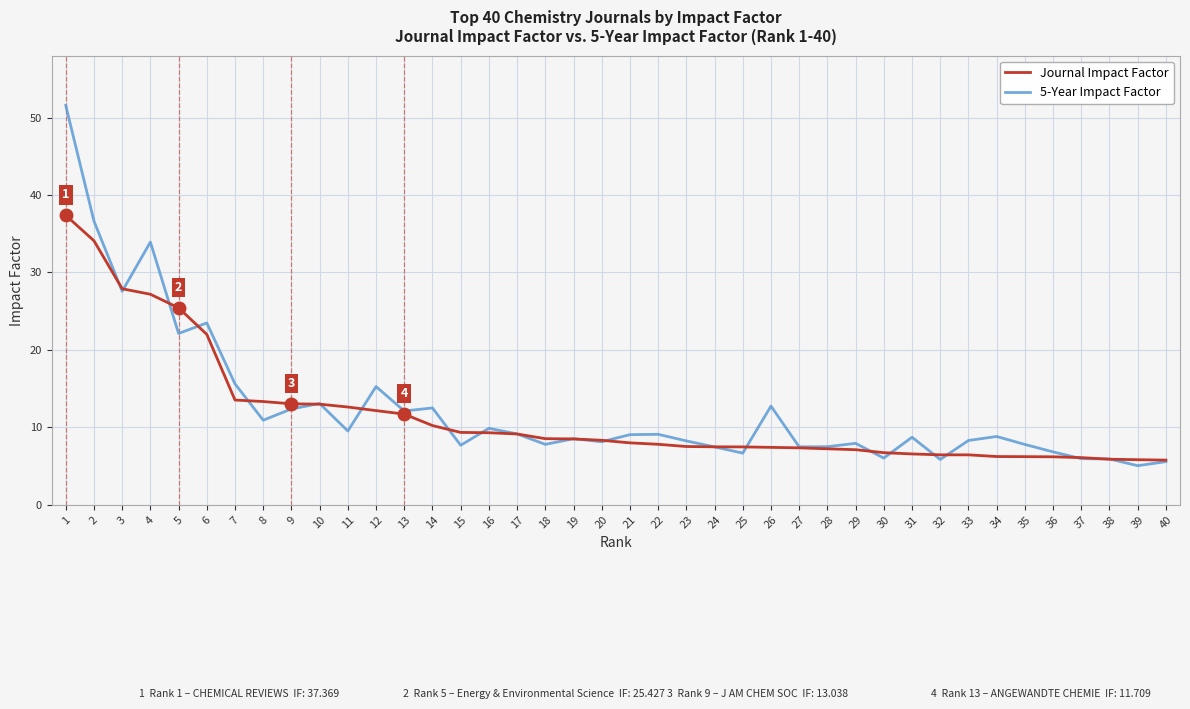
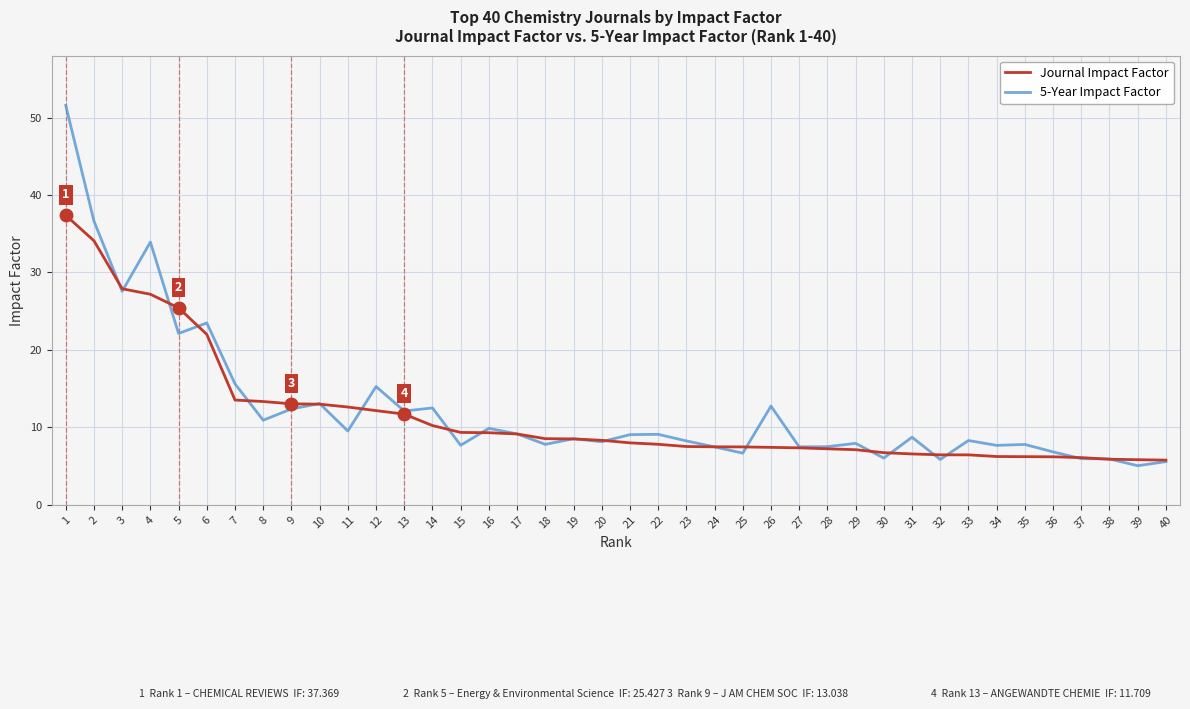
5-Year Impact Factor, 34: 9 -> 8
